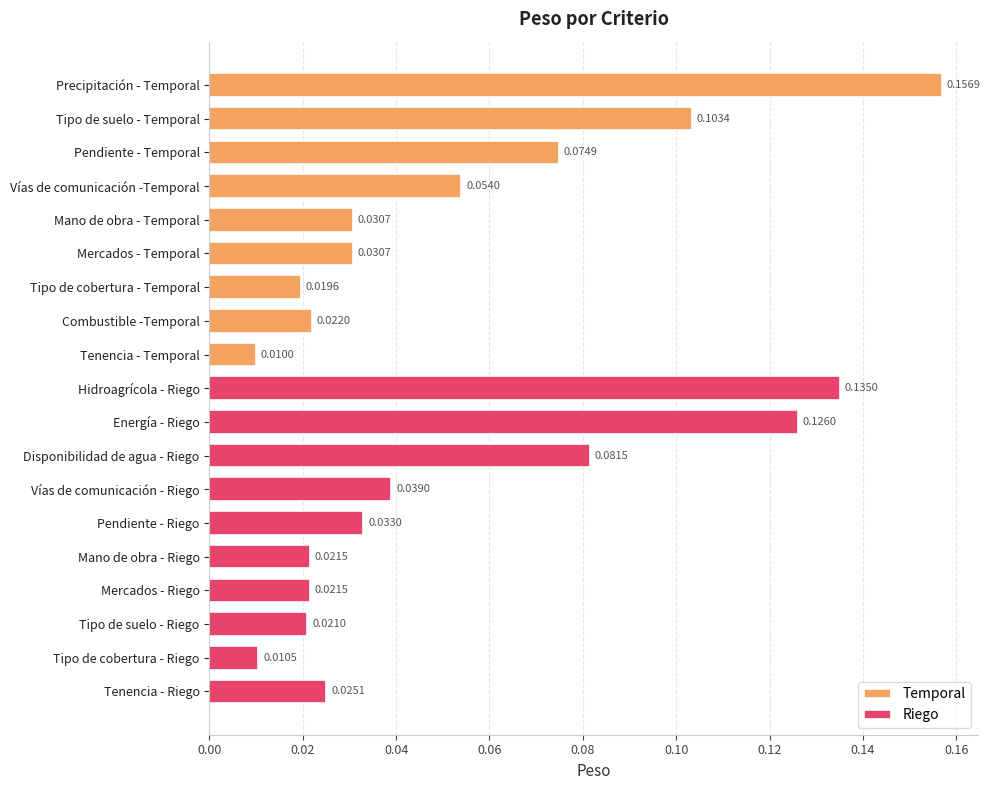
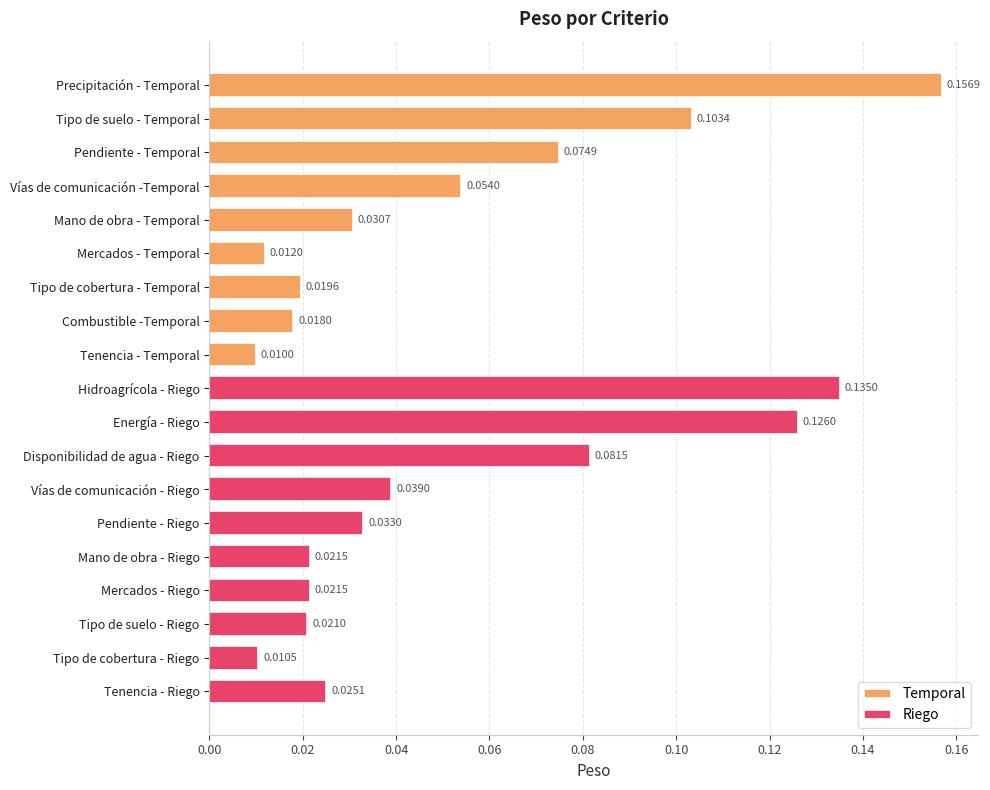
Temporal, Mercados - Temporal: 0.0307 -> 0.0120
Temporal, Combustible -Temporal: 0.0220 -> 0.0180
